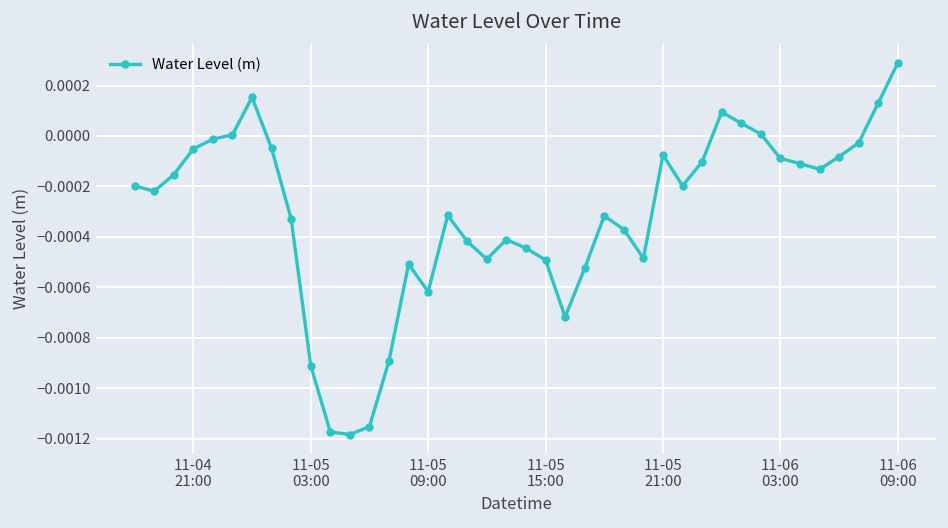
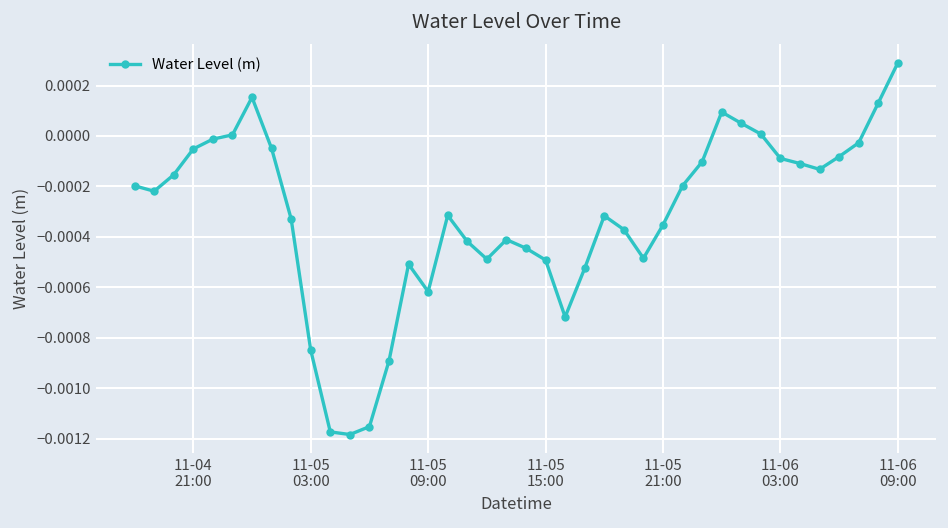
11-05 03:00: -0.00091 -> -0.00085
11-05 21:00: -0.00008 -> -0.00035
